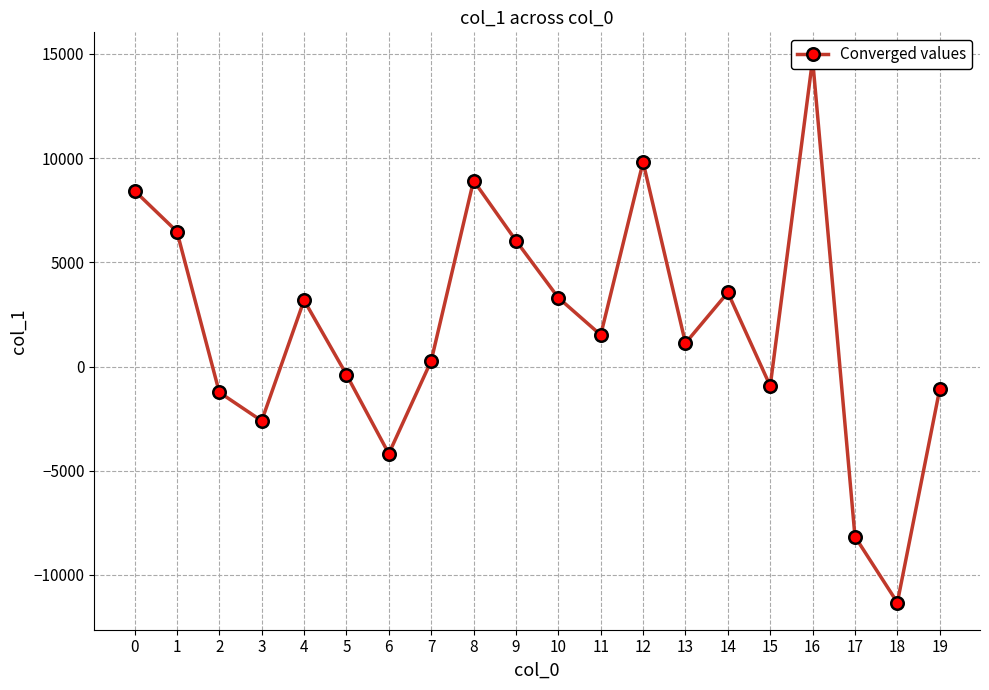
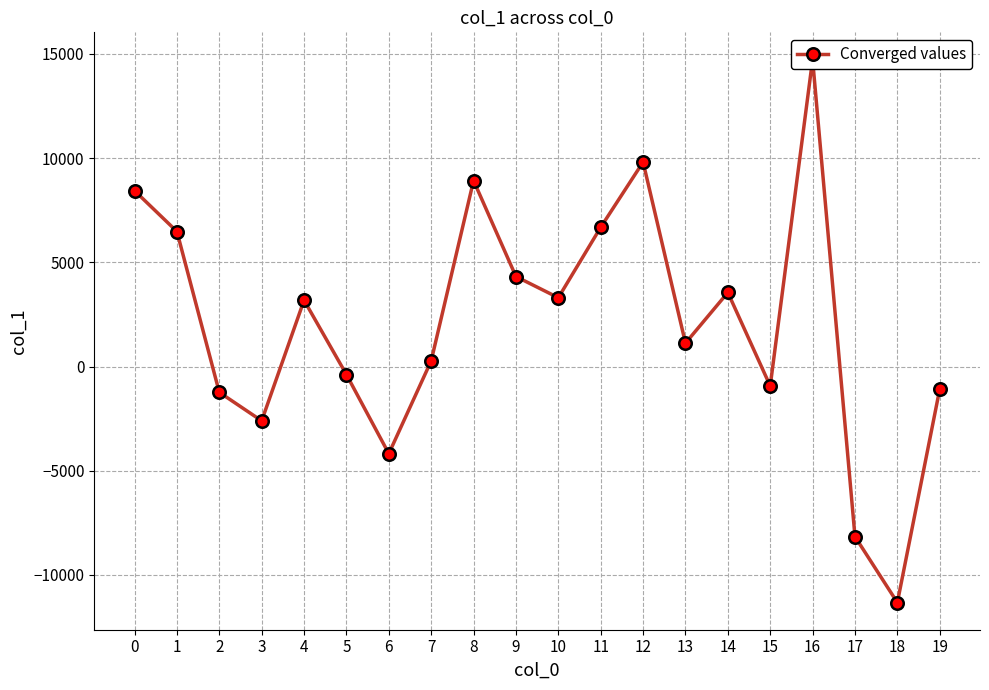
9: 6000 -> 4300
11: 1500 -> 6700
